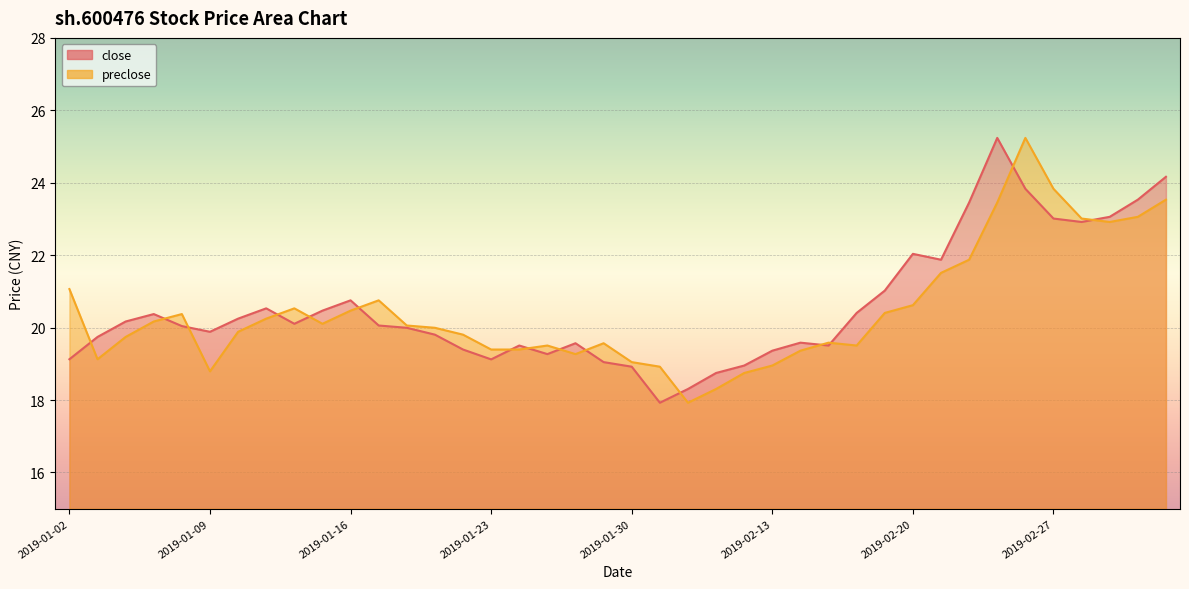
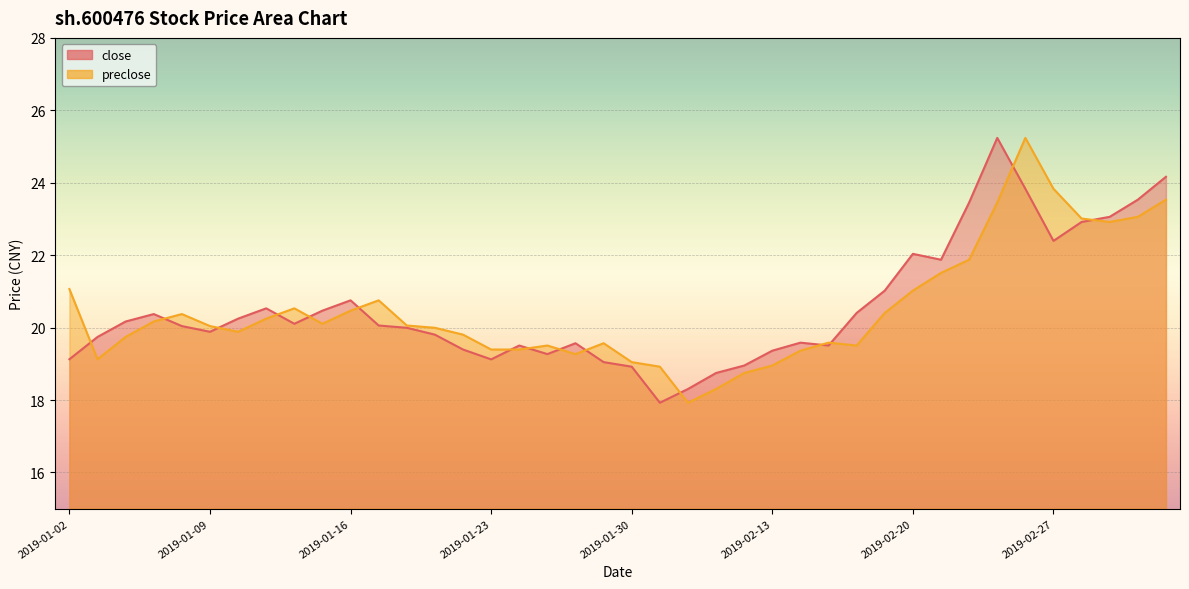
preclose, 2019-01-09: 18.8 -> 20.0
preclose, 2019-02-20: 20.6 -> 21.0
close, 2019-02-27: 23.0 -> 22.4
